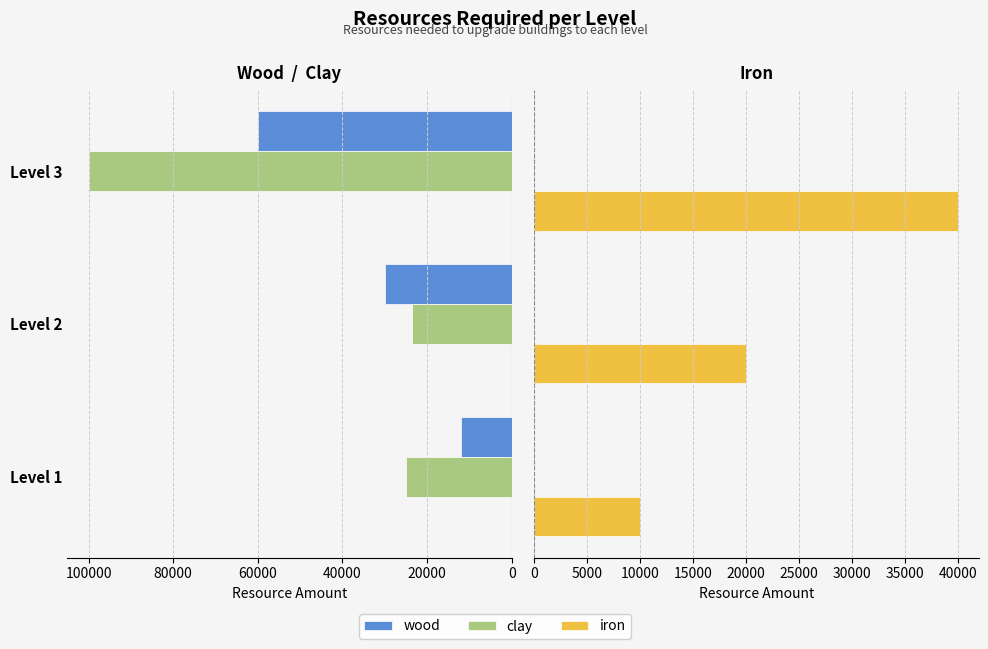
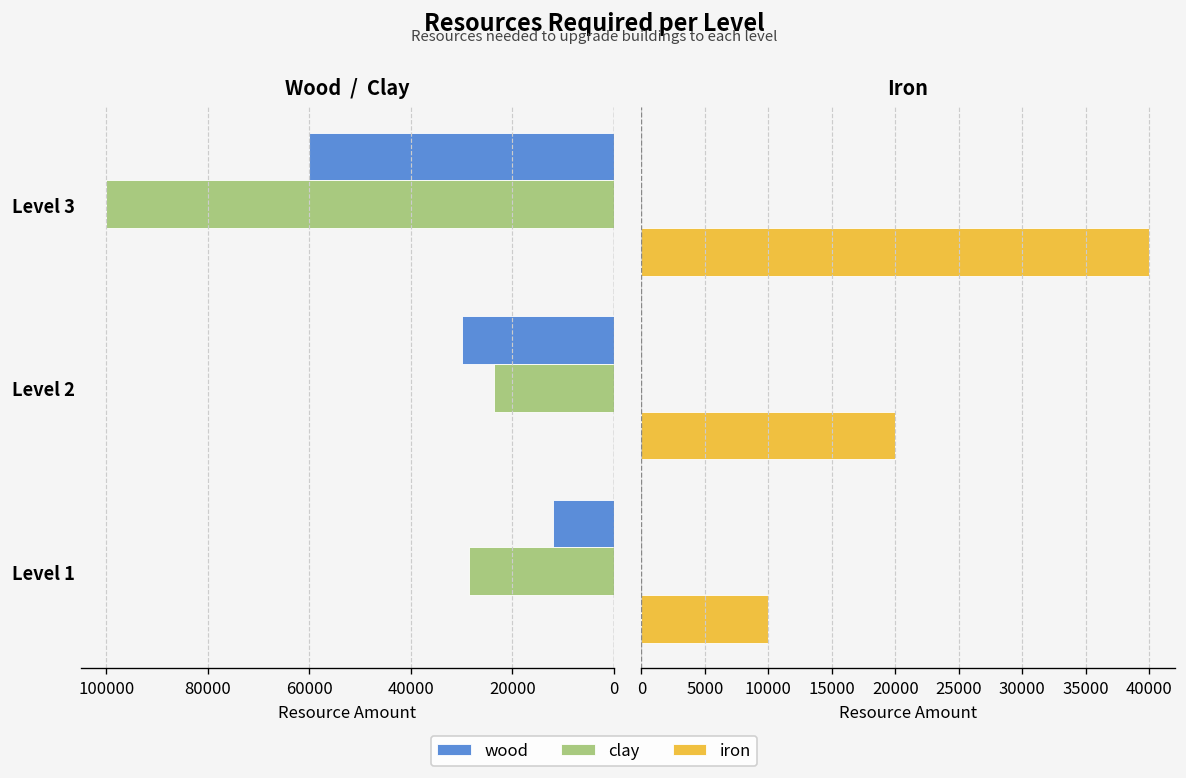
Wood / Clay, clay, Level 1: 25000 -> 29000
